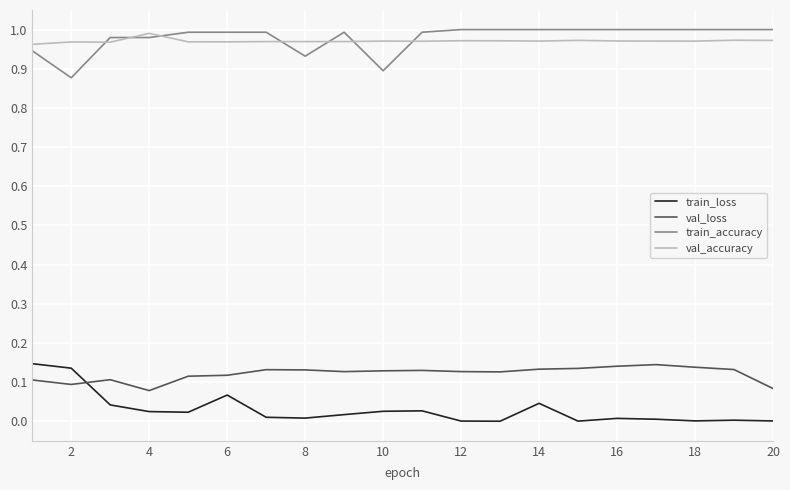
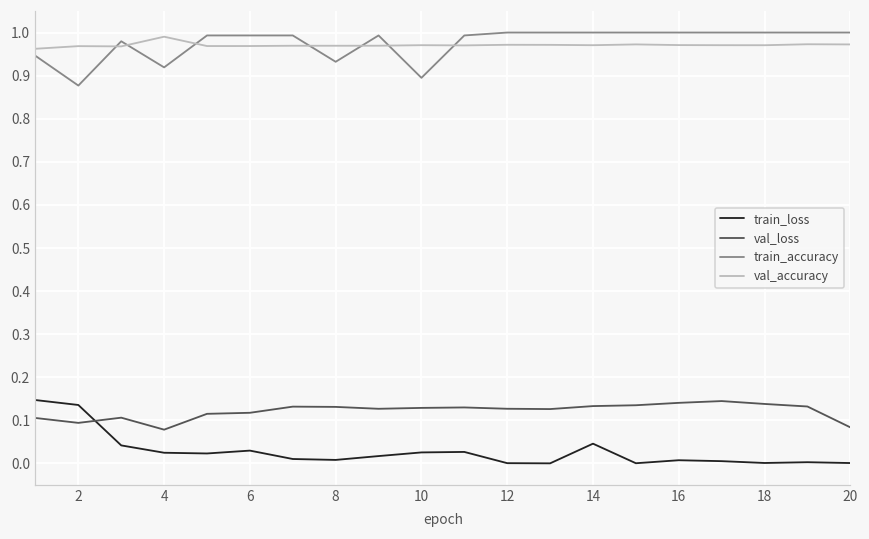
train_accuracy, 4: 0.98 -> 0.92
train_loss, 6: 0.07 -> 0.03
